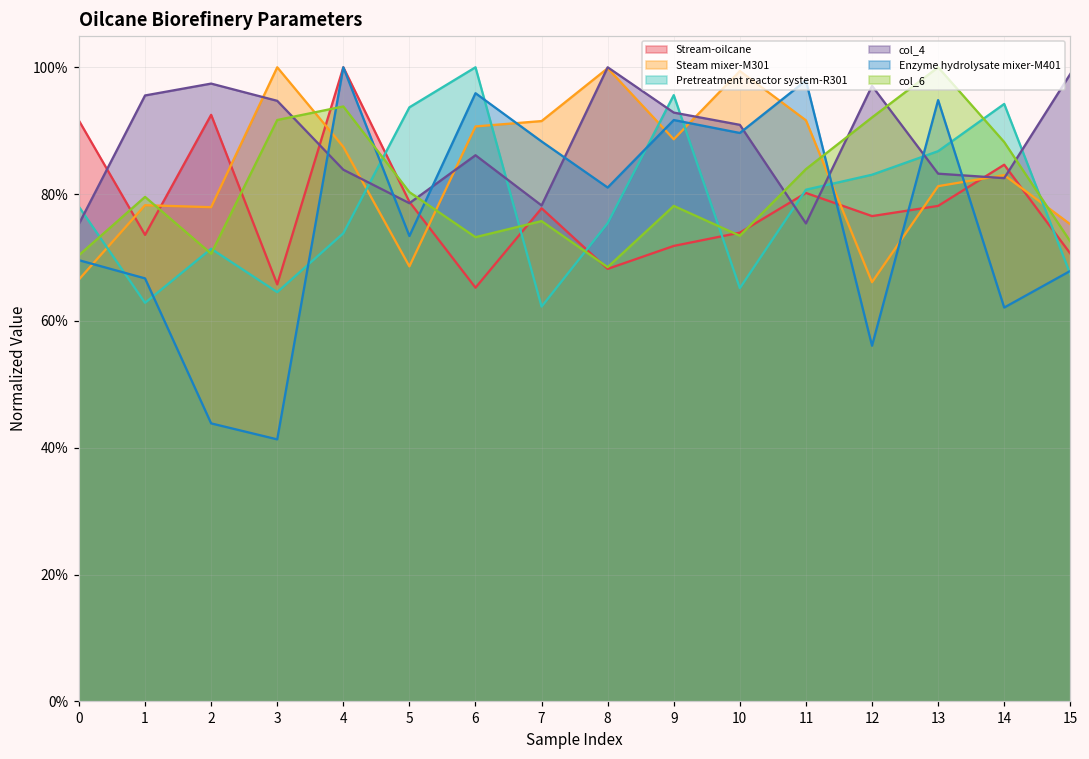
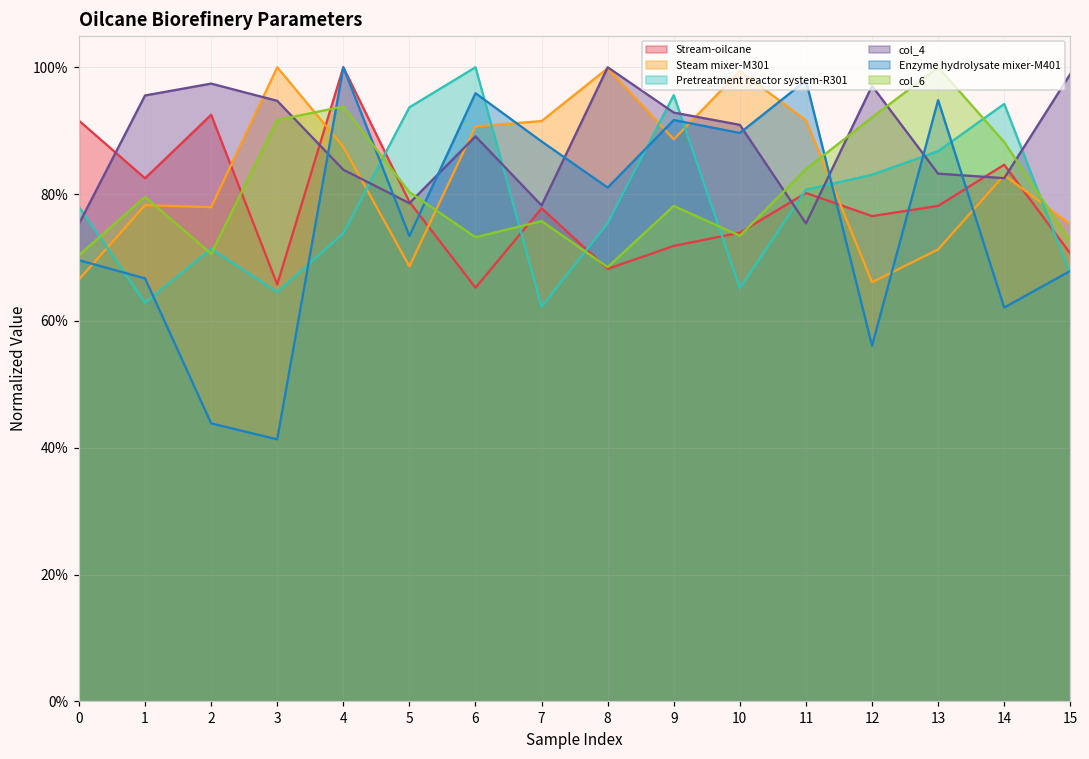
Stream-oilcane, 1: 74% -> 82%
col_4, 6: 86% -> 89%
Steam mixer-M301, 13: 81% -> 71%
